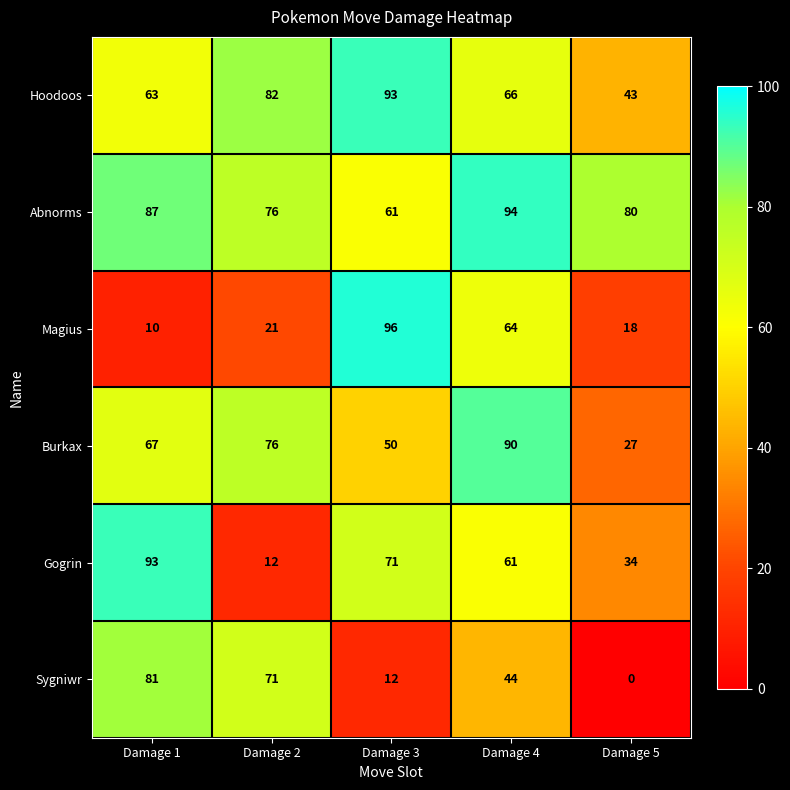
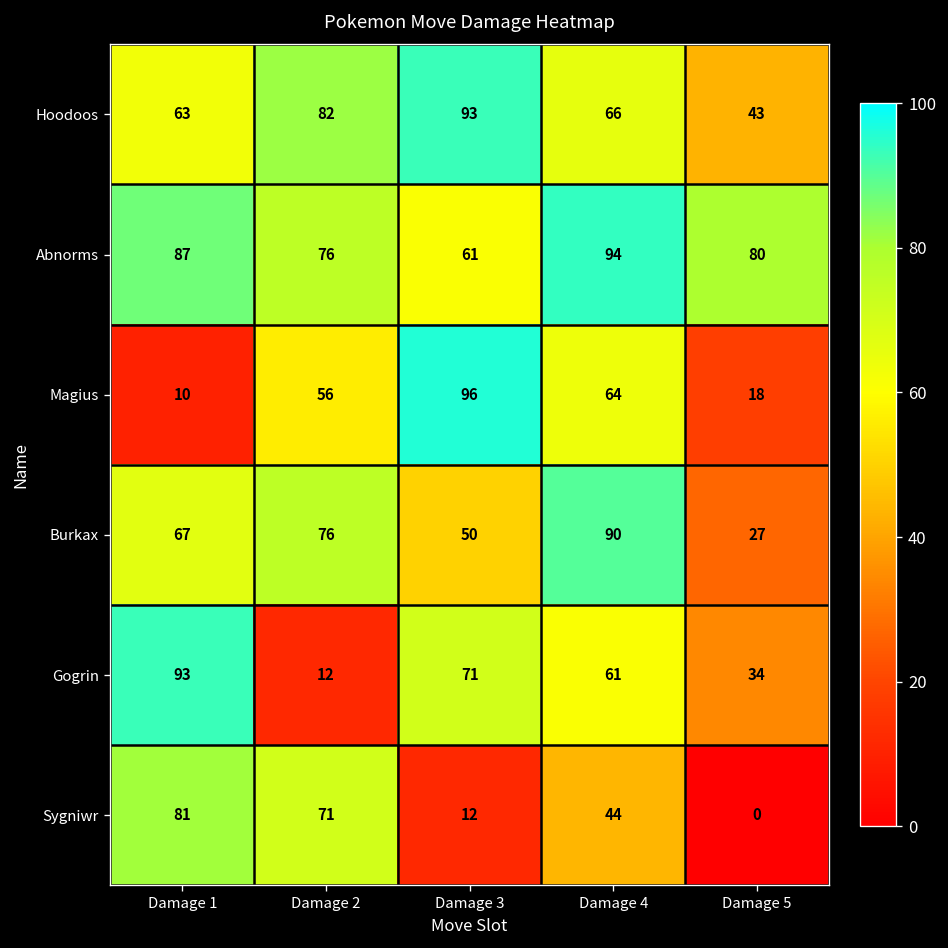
Magius, Damage 2: 21 -> 56
